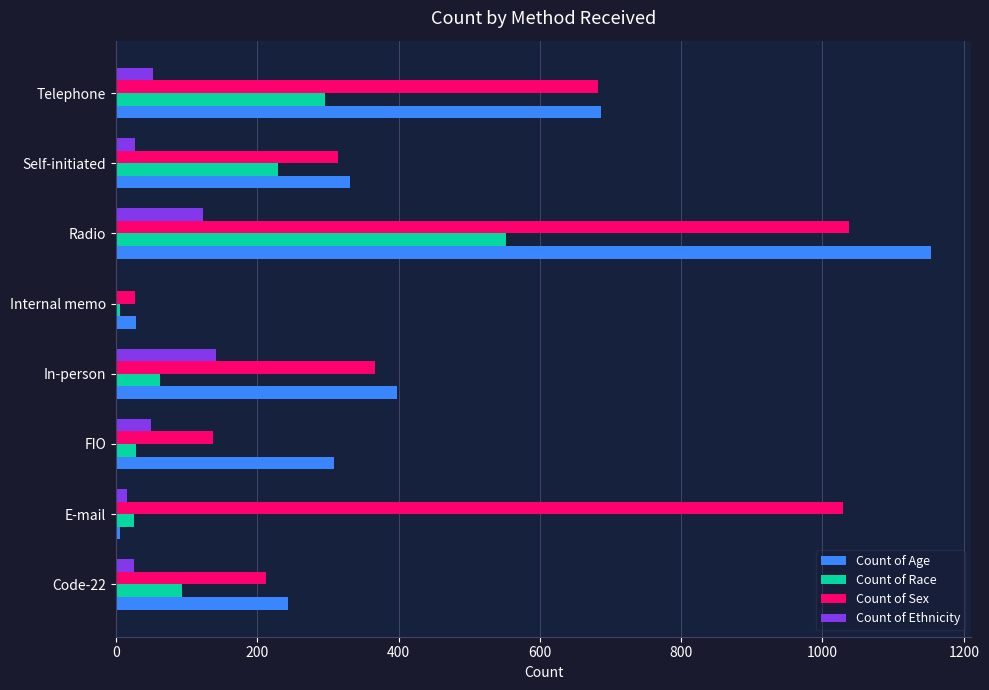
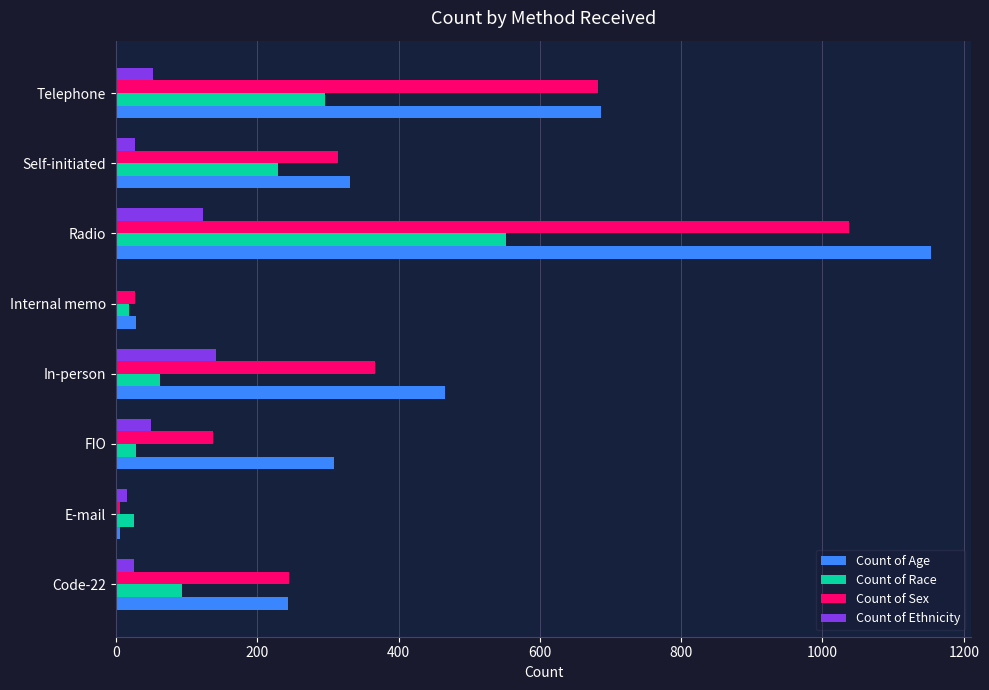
Count of Race, Internal memo: 10 -> 20
Count of Age, In-person: 400 -> 470
Count of Sex, E-mail: 1030 -> 10
Count of Sex, Code-22: 210 -> 250
